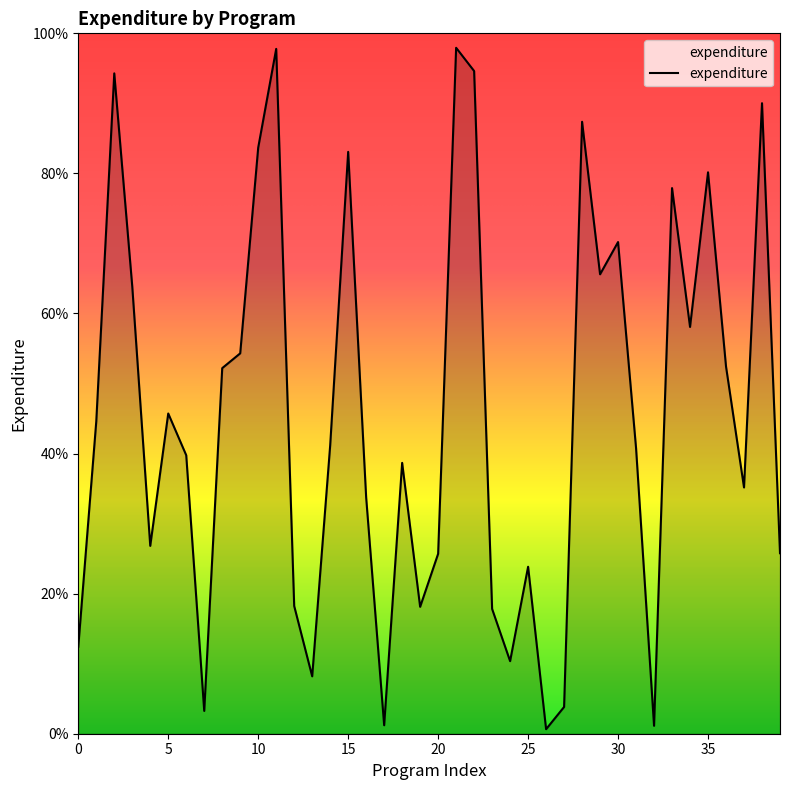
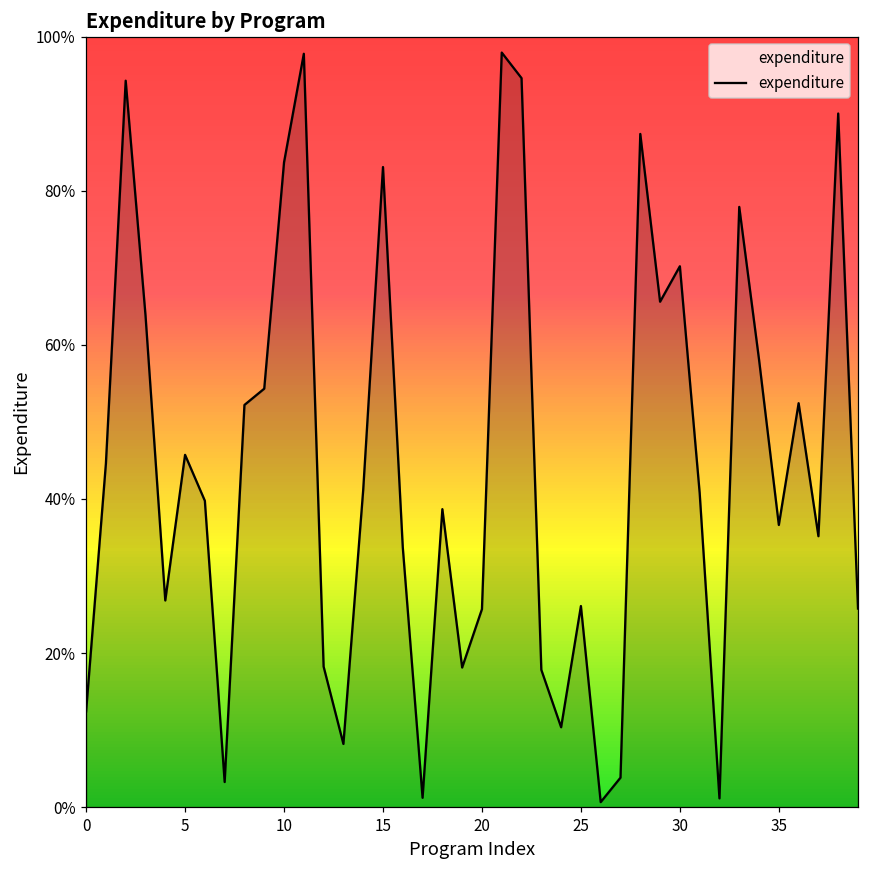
25: 24% -> 26%
35: 80% -> 37%
